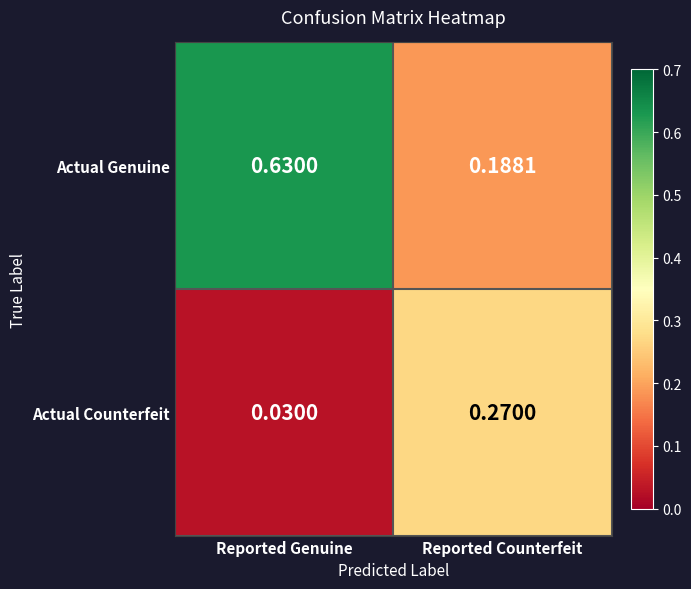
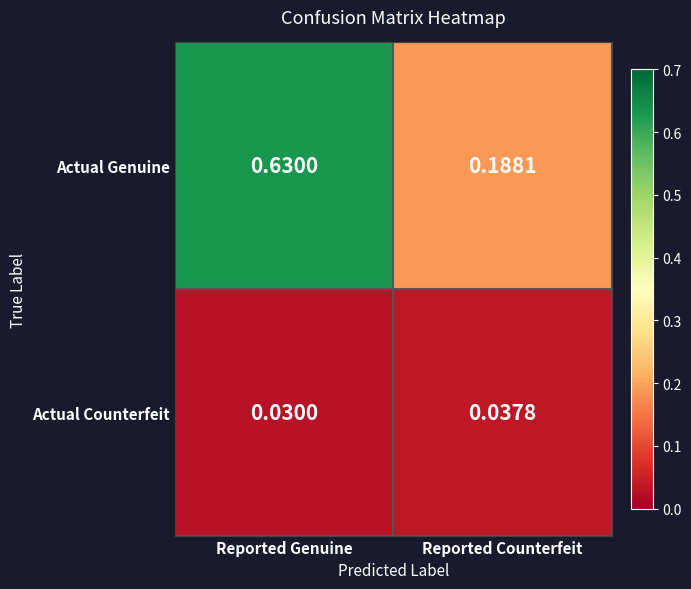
Actual Counterfeit, Reported Counterfeit: 0.2700 -> 0.0378
